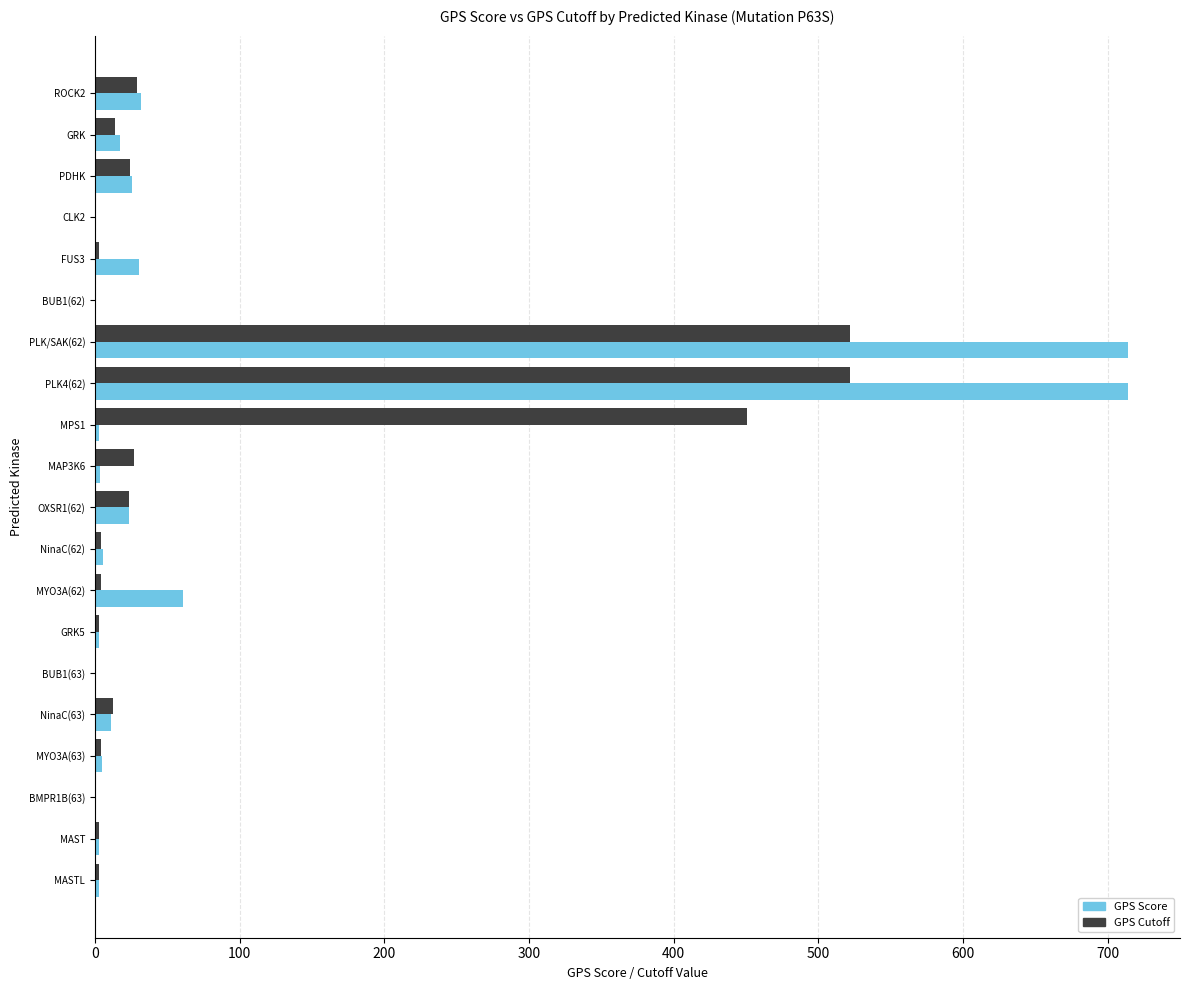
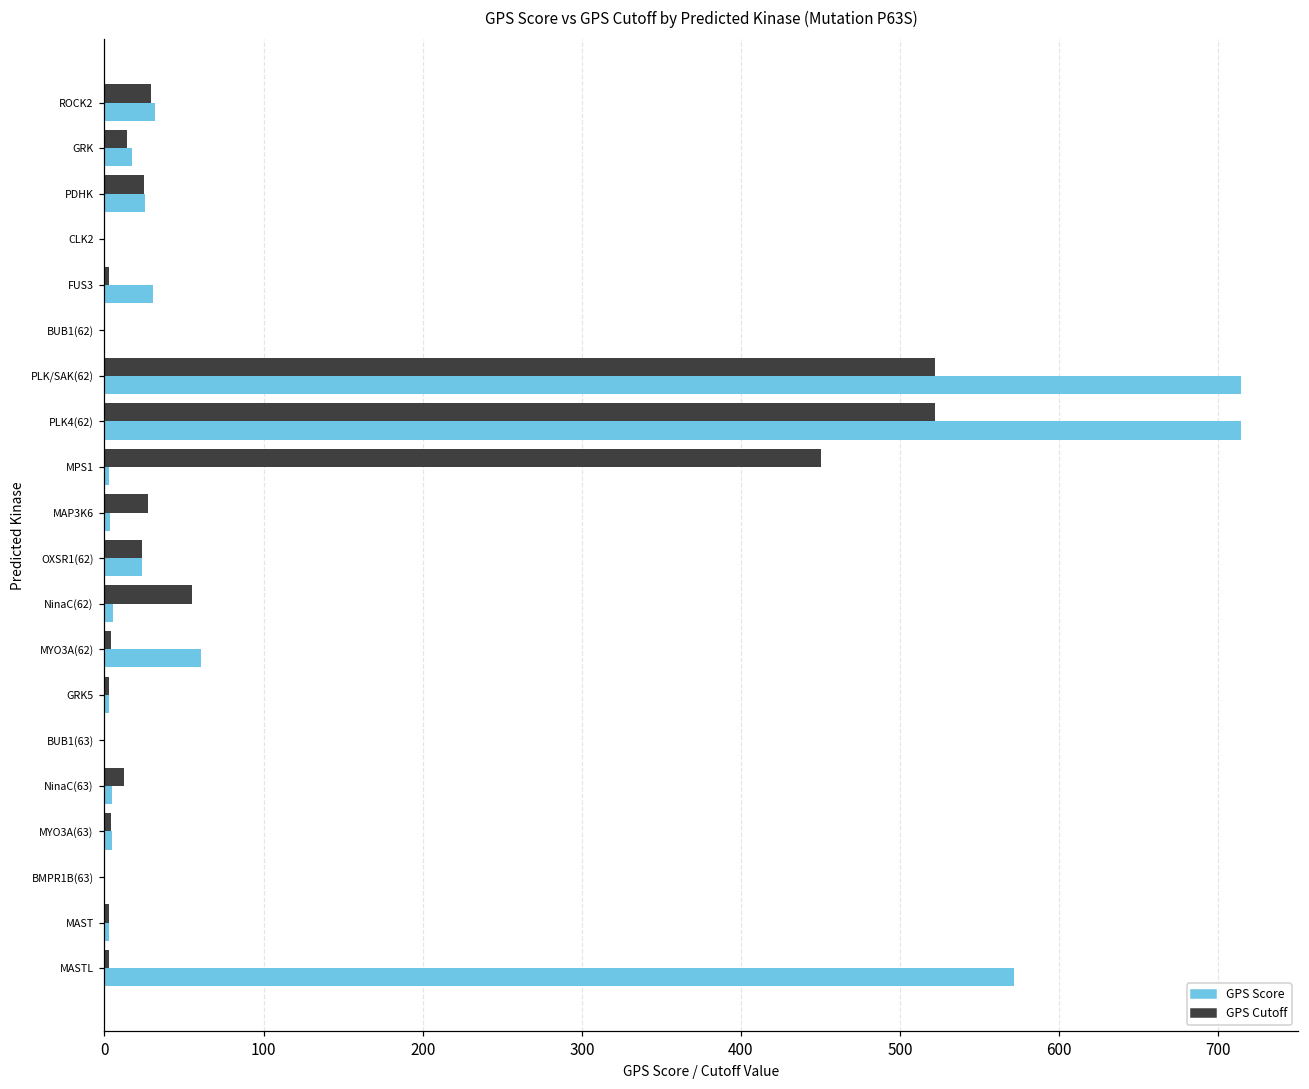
GPS Cutoff, NinaC(62): 4 -> 55
GPS Score, NinaC(63): 11 -> 5
GPS Score, MASTL: 3 -> 572
